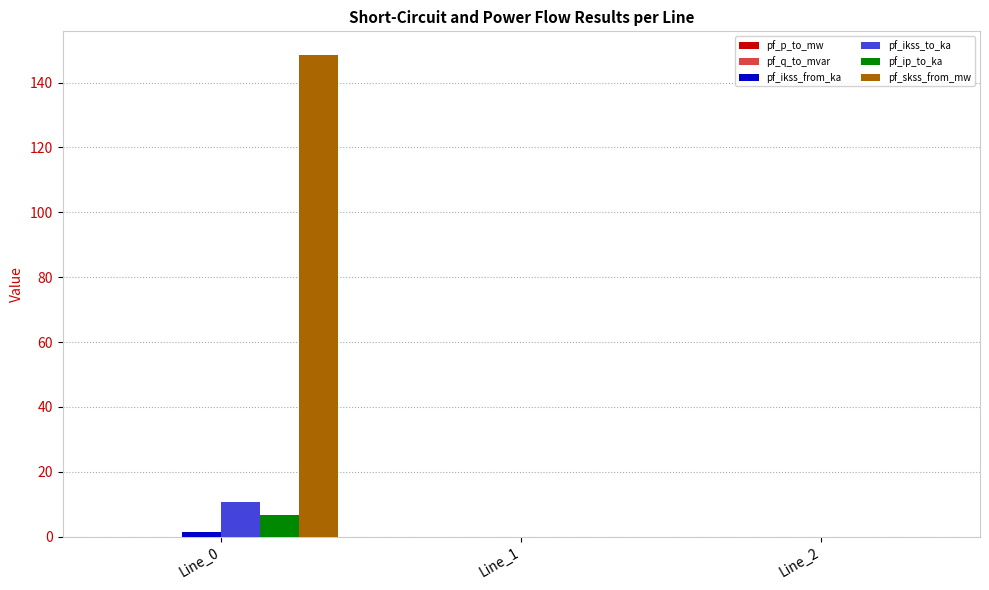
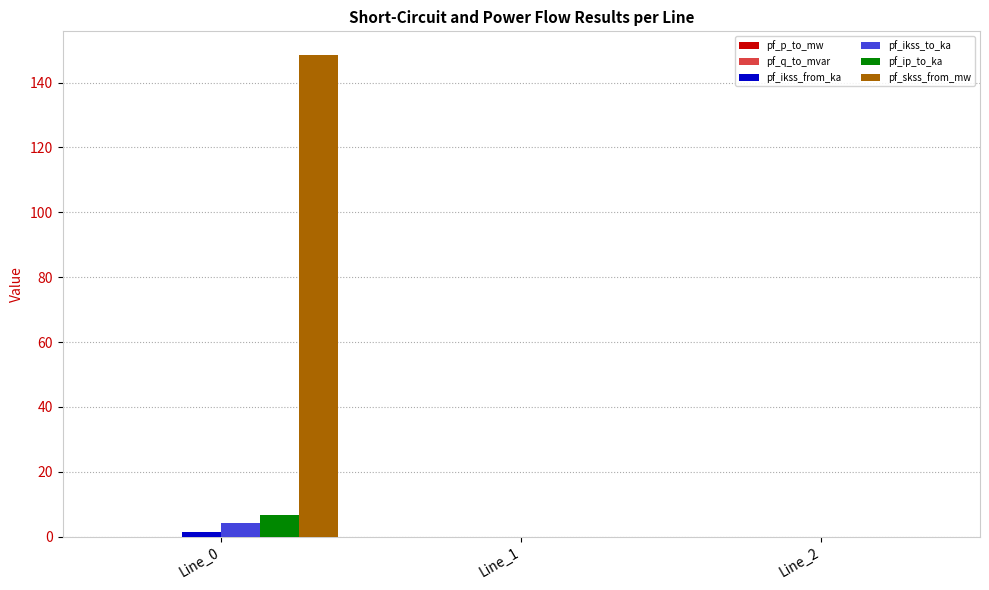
pf_ikss_to_ka, Line_0: 11 -> 4
